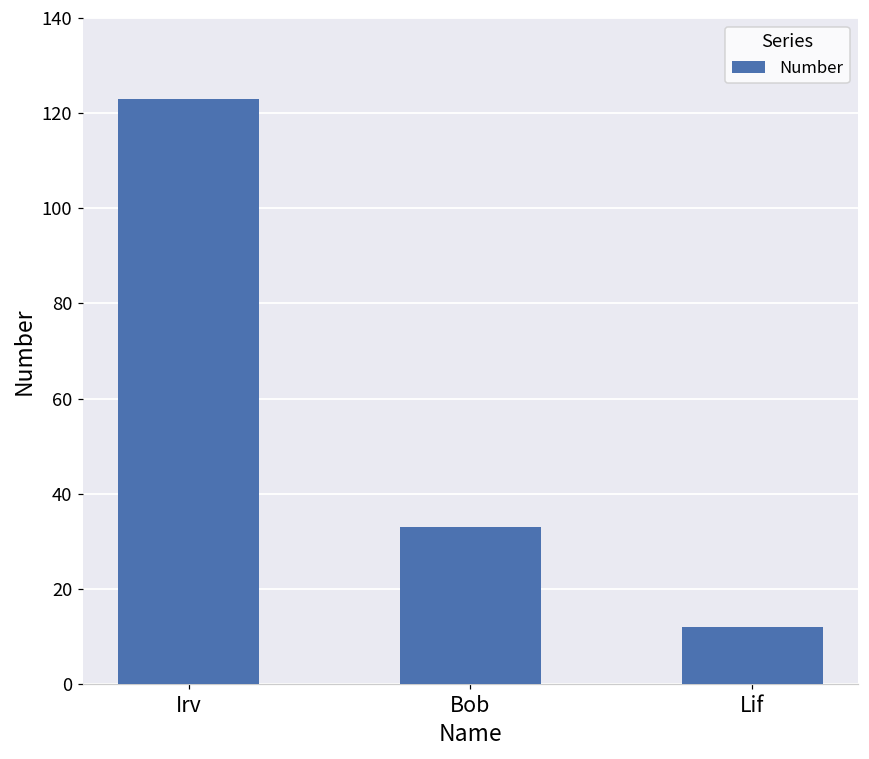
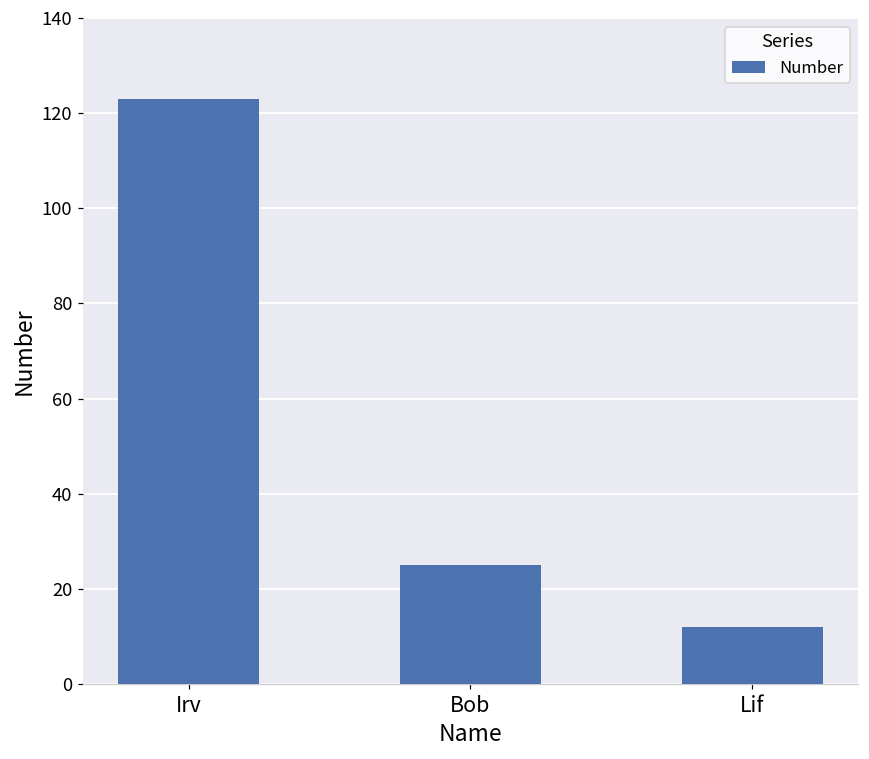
Bob: 33 -> 25
